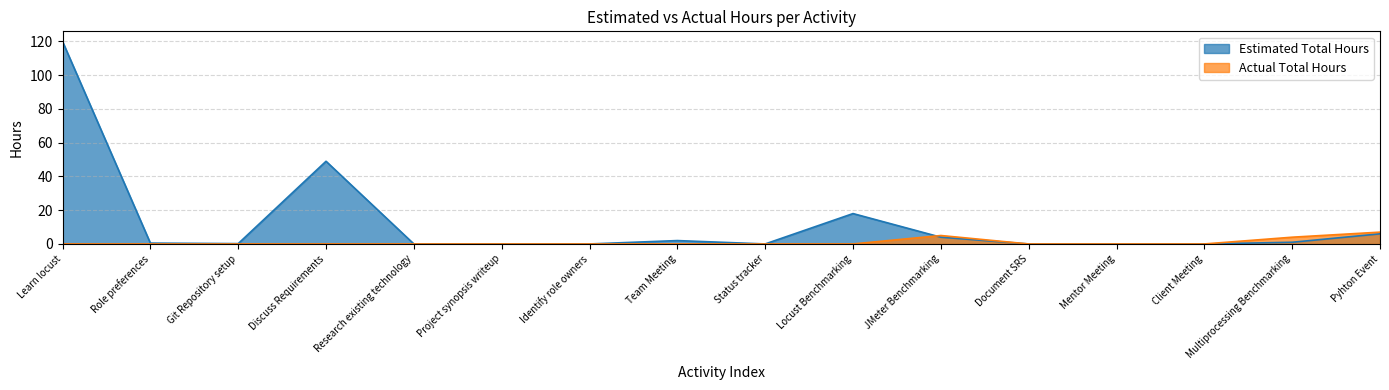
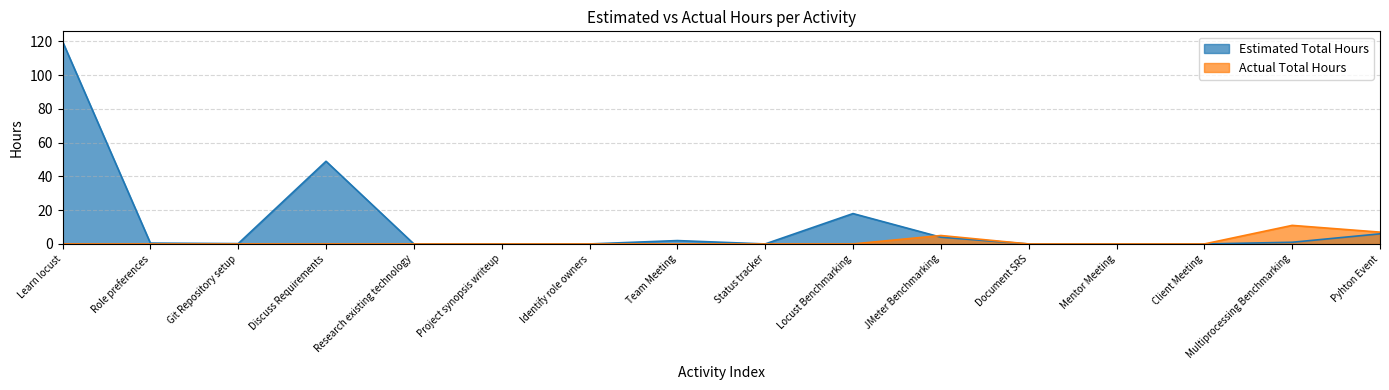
Actual Total Hours, Multiprocessing Benchmarking: 4 -> 11
